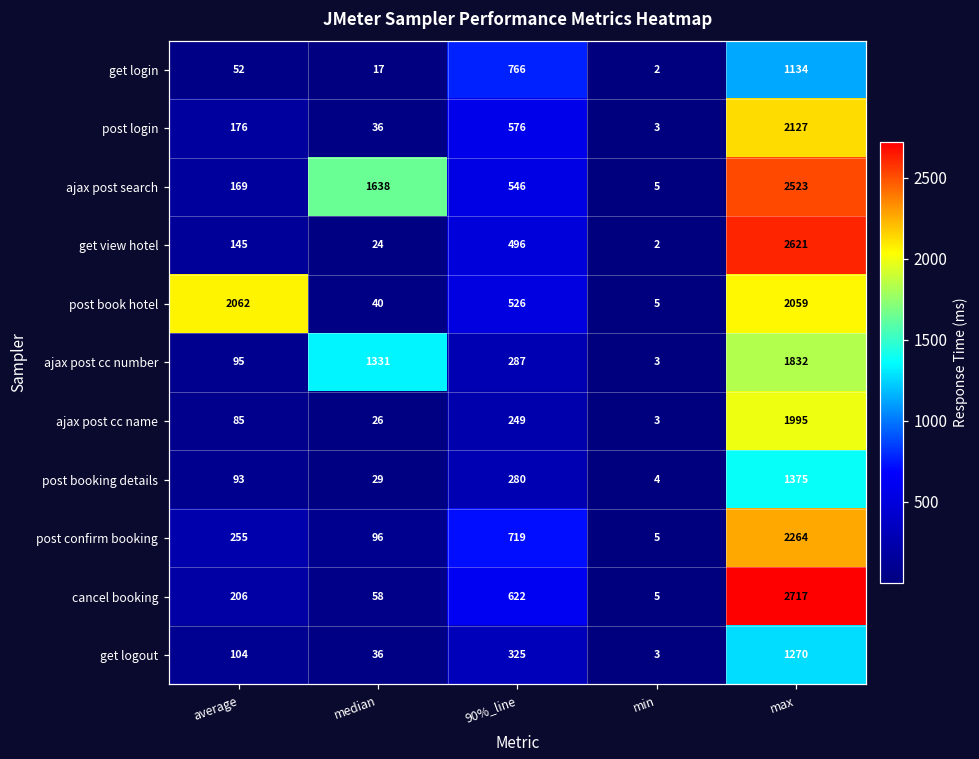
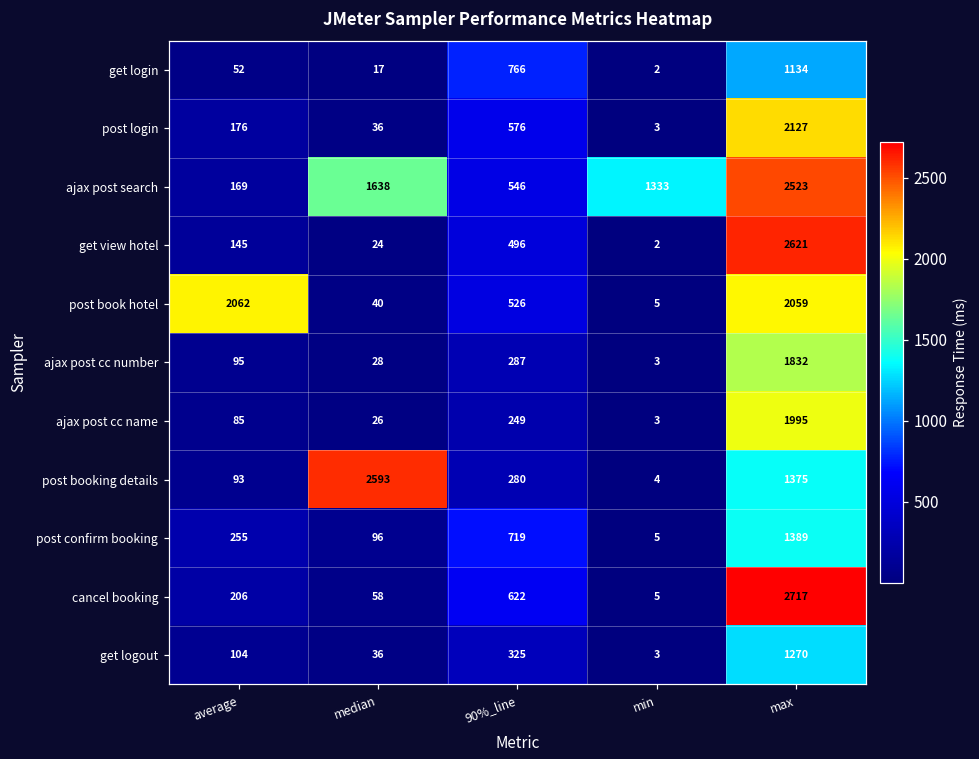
ajax post search, min: 5 -> 1333
ajax post cc number, median: 1331 -> 28
post booking details, median: 29 -> 2593
post confirm booking, max: 2264 -> 1389
